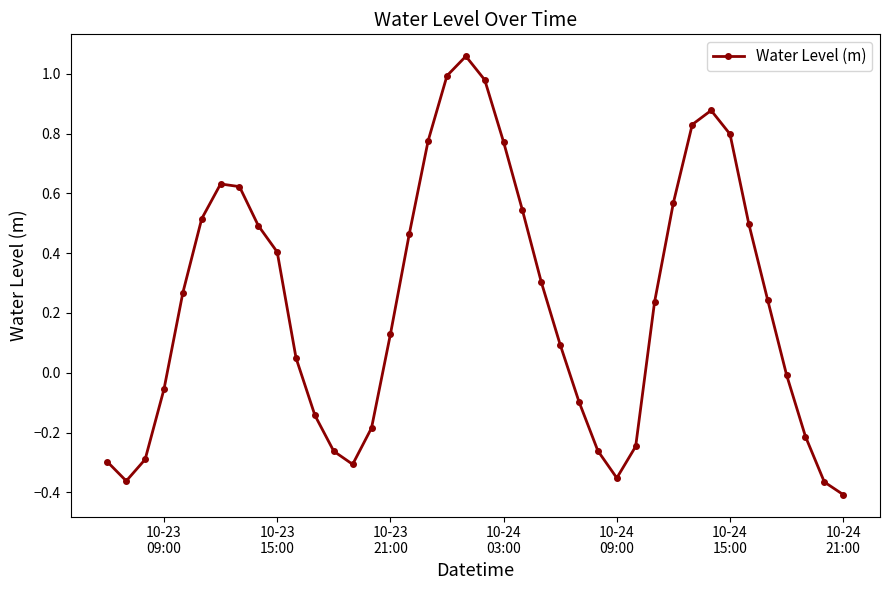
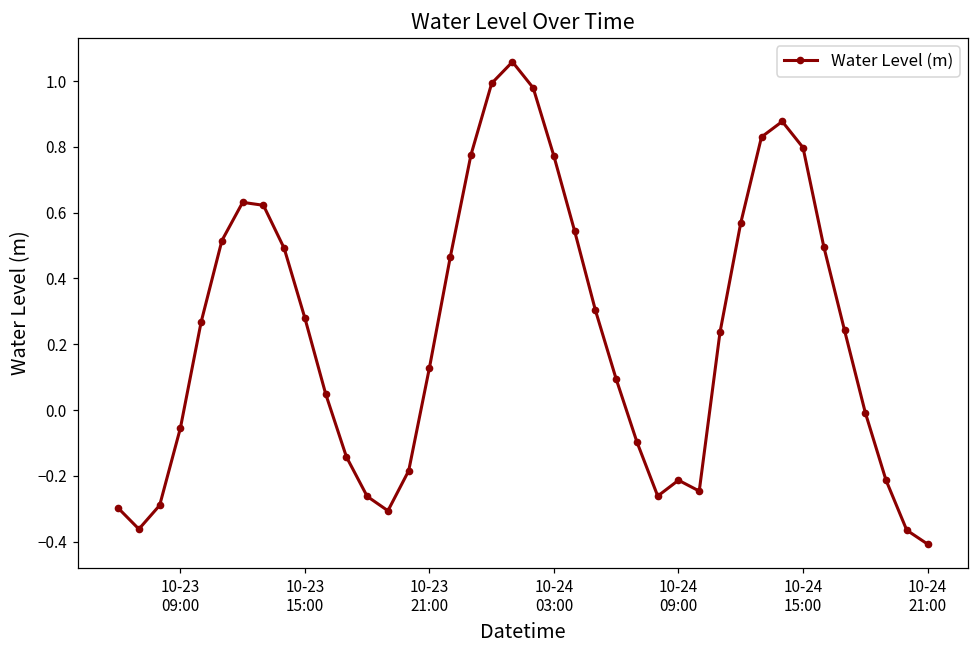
10-23 15:00: 0.40 -> 0.28
10-24 09:00: -0.35 -> -0.21
